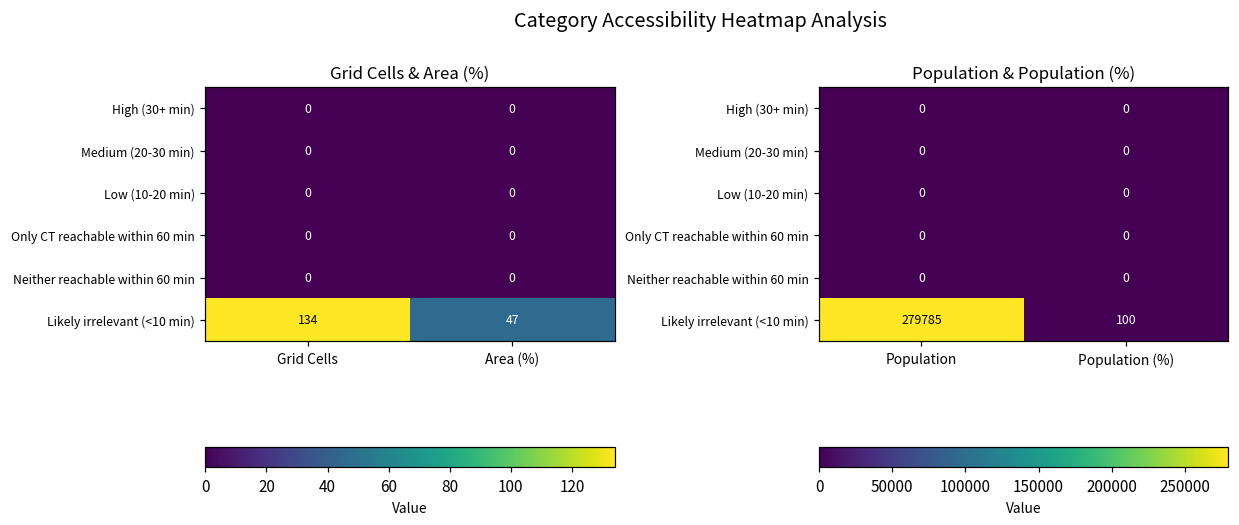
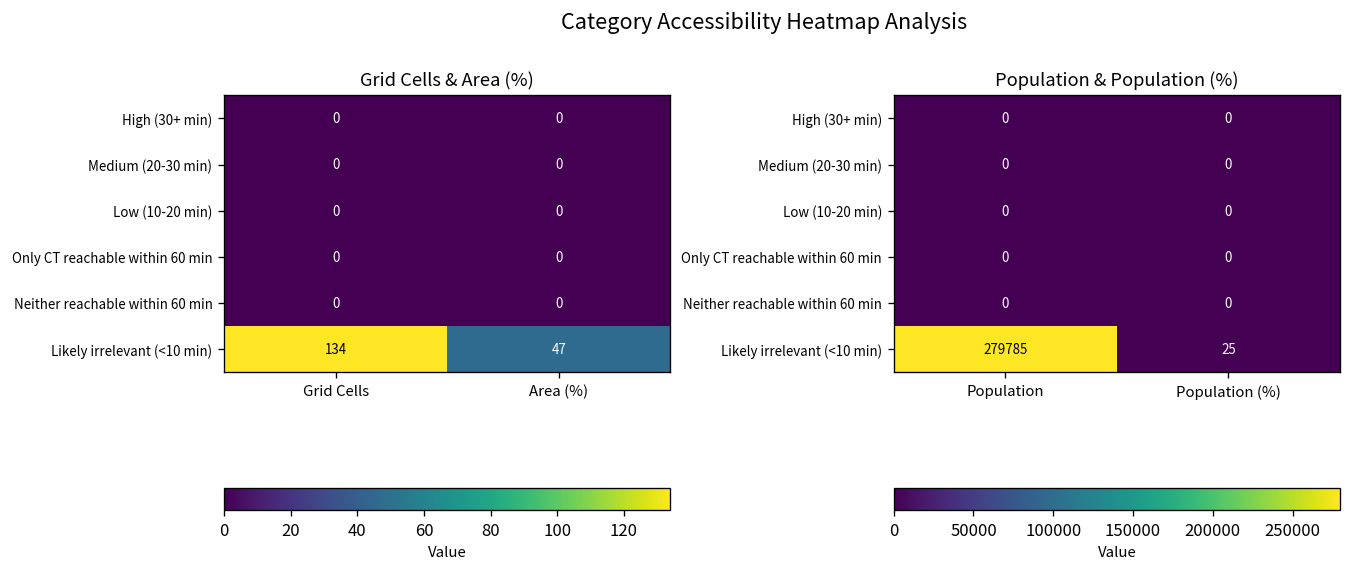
Population & Population (%), Likely irrelevant (<10 min), Population (%): 100 -> 25
